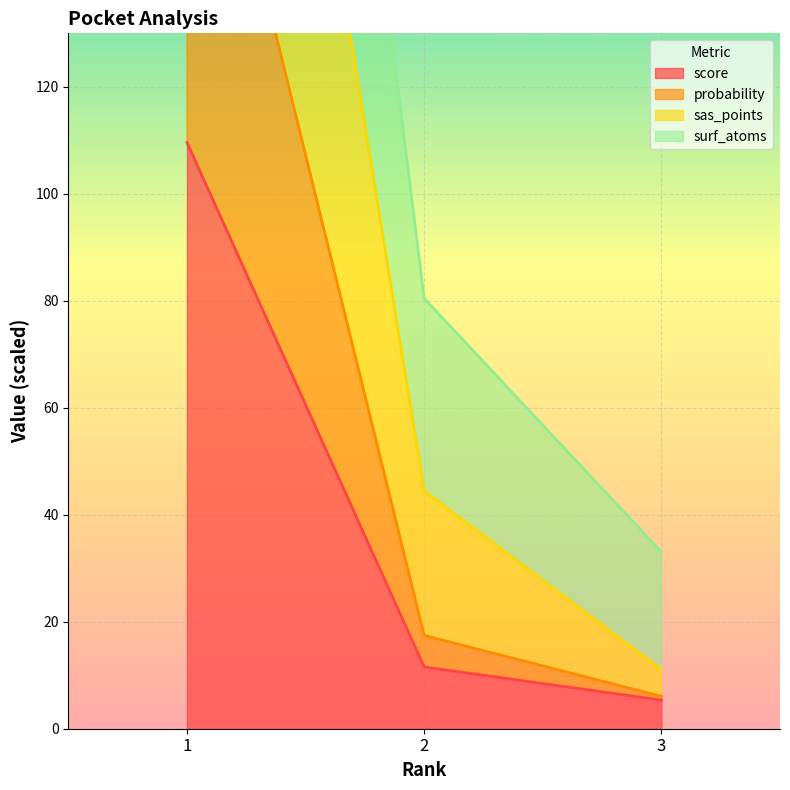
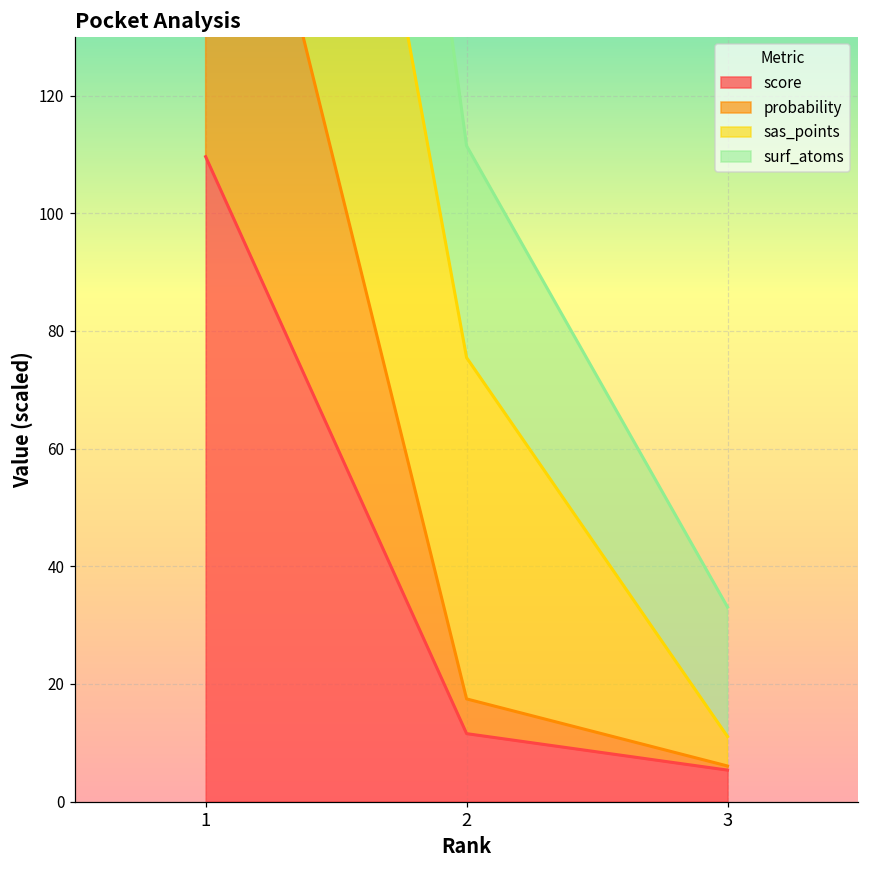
sas_points, 2: 27 -> 58
